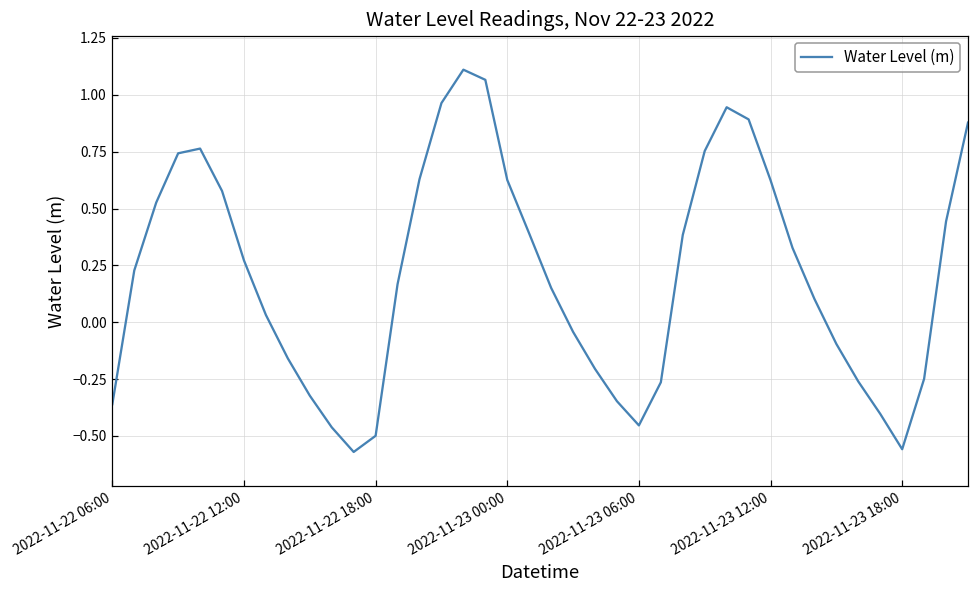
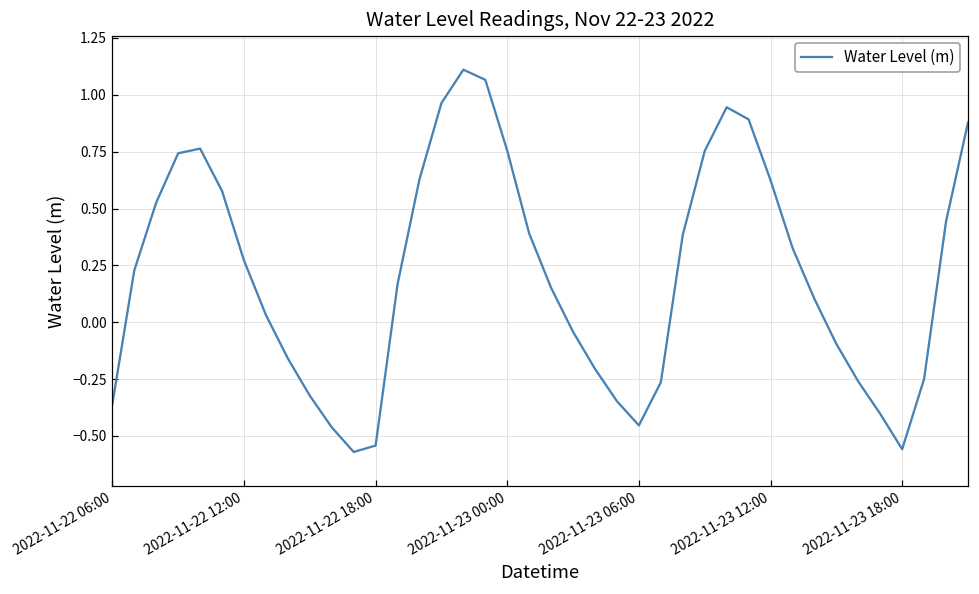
2022-11-22 18:00: -0.50 -> -0.54
2022-11-23 00:00: 0.63 -> 0.75
